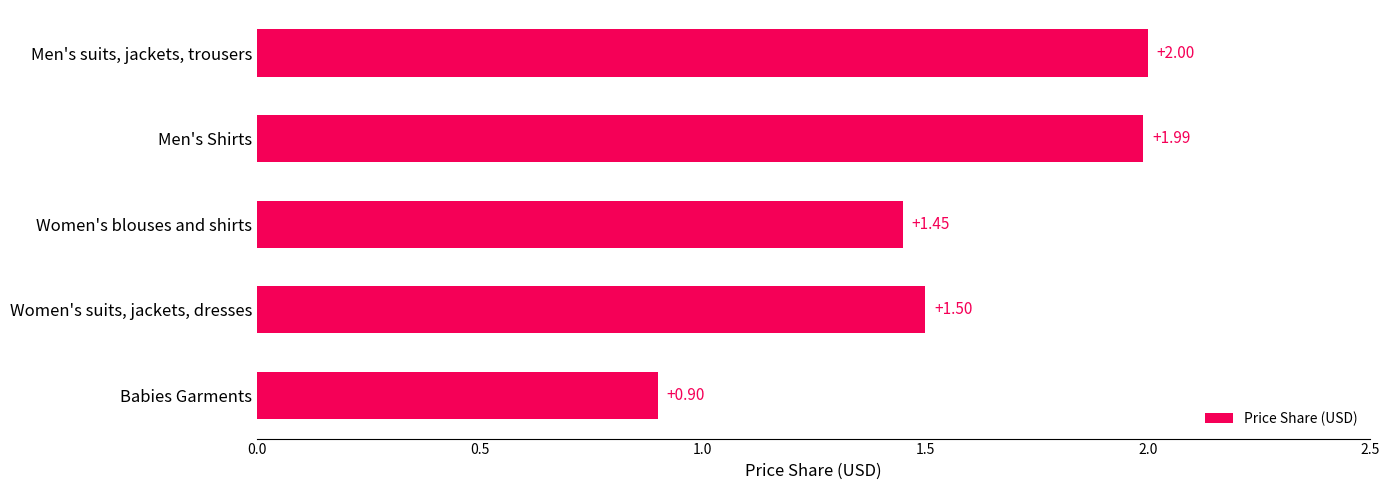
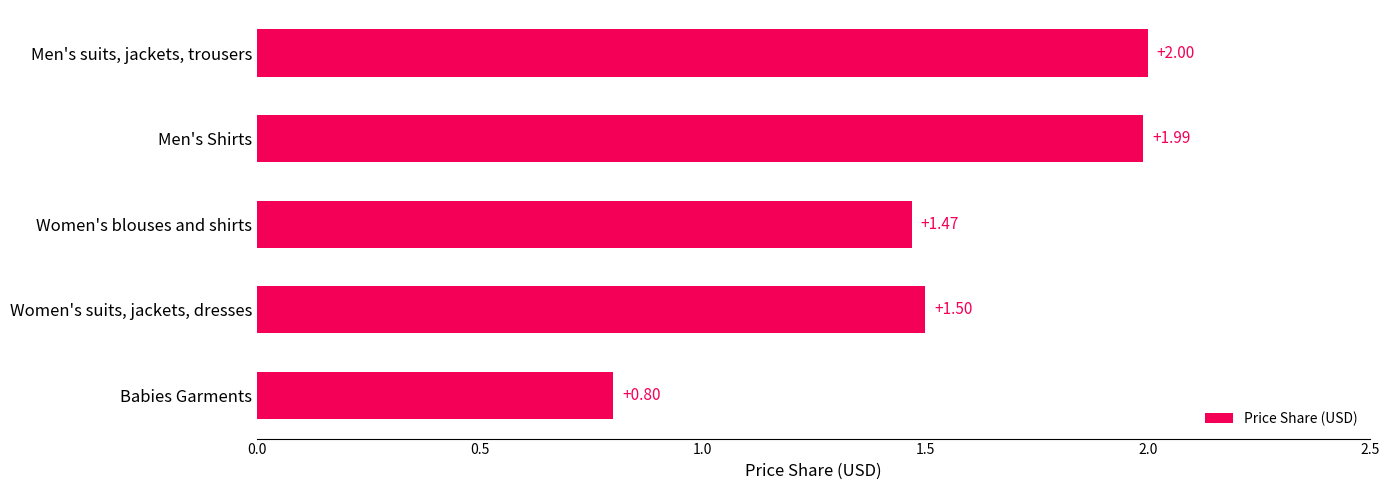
Women's blouses and shirts: +1.45 -> +1.47
Babies Garments: +0.90 -> +0.80
